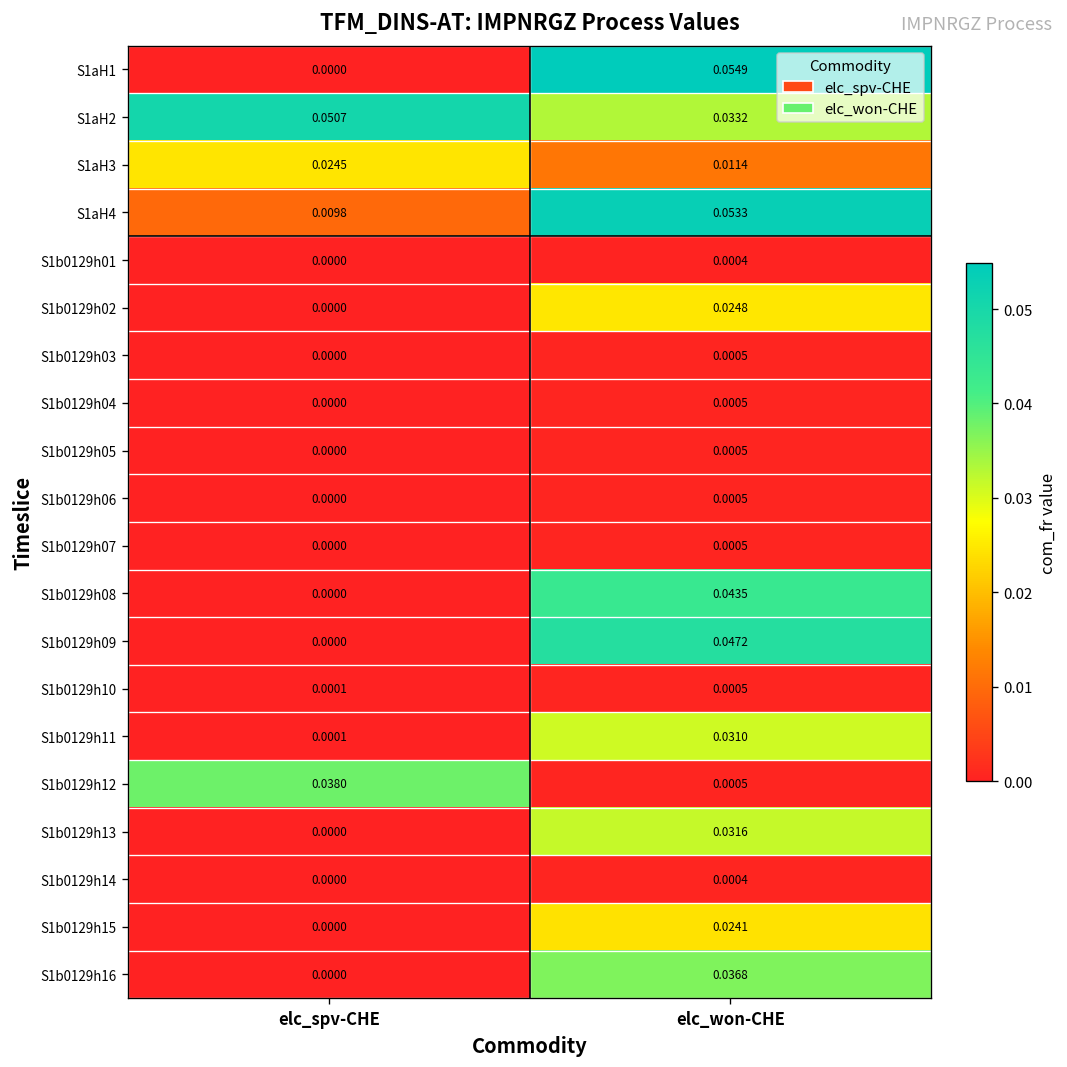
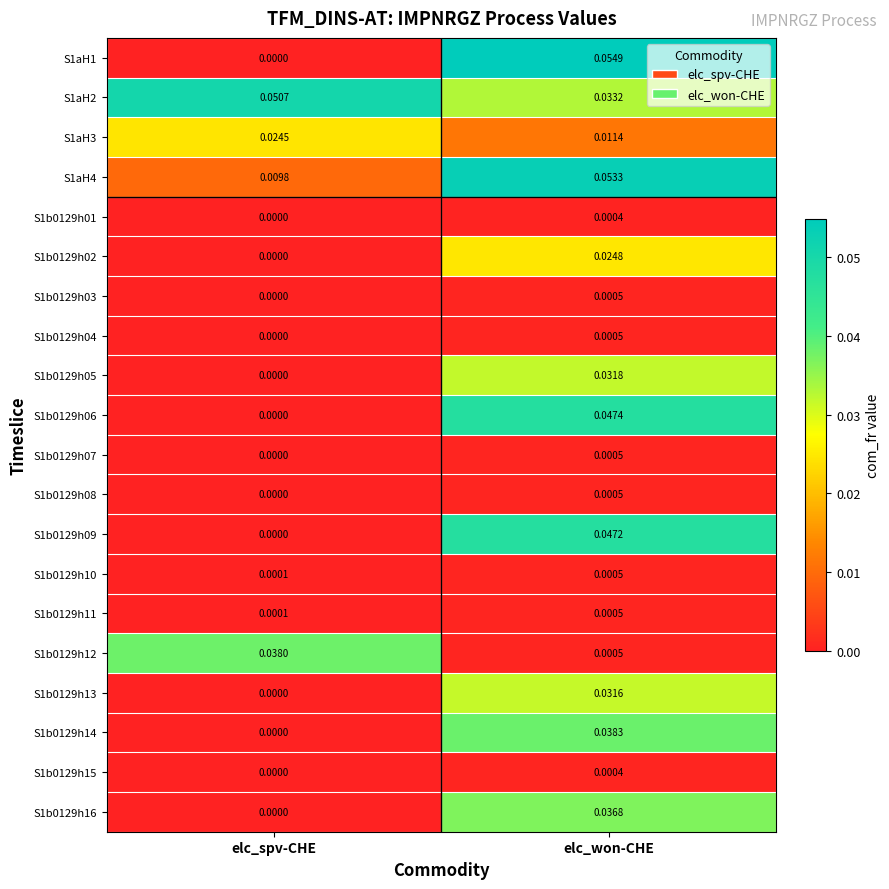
S1b0129h05, elc_won-CHE: 0.0005 -> 0.0318
S1b0129h06, elc_won-CHE: 0.0005 -> 0.0474
S1b0129h08, elc_won-CHE: 0.0435 -> 0.0005
S1b0129h11, elc_won-CHE: 0.0310 -> 0.0005
S1b0129h14, elc_won-CHE: 0.0004 -> 0.0383
S1b0129h15, elc_won-CHE: 0.0241 -> 0.0004
